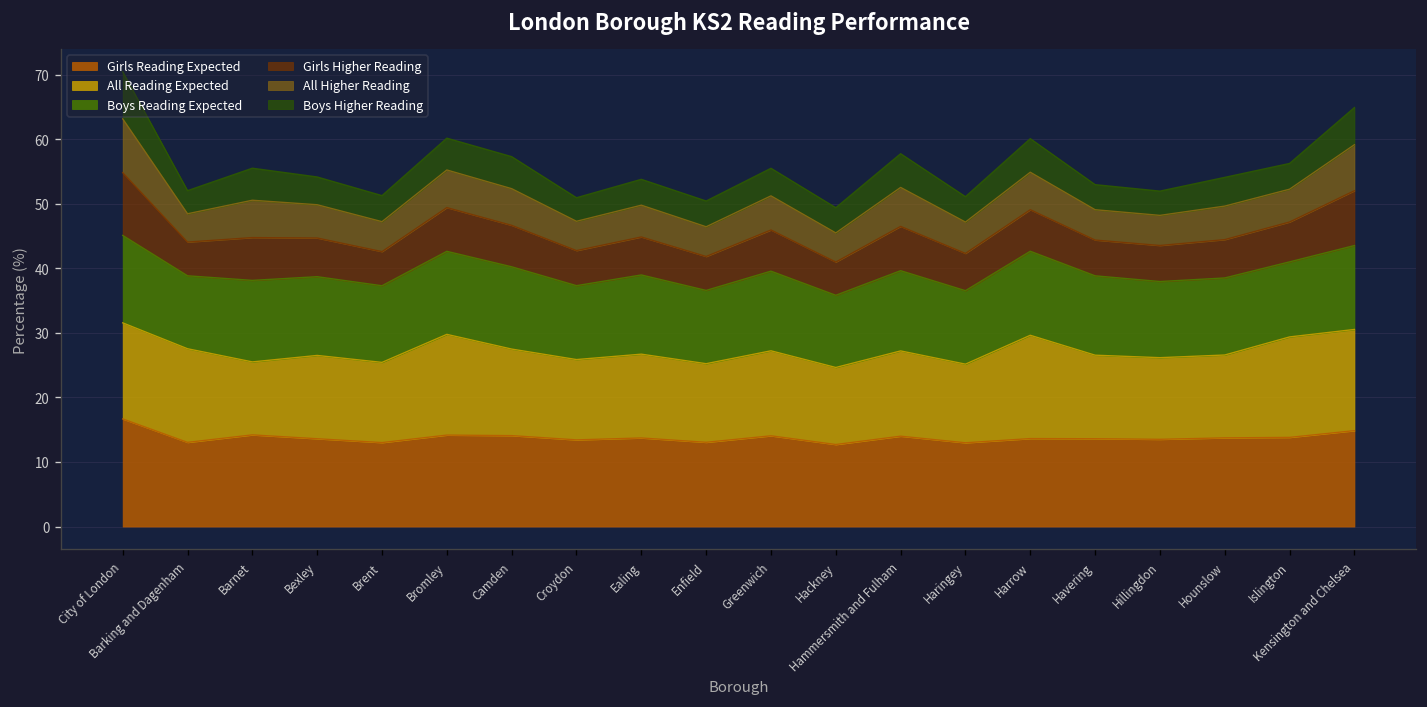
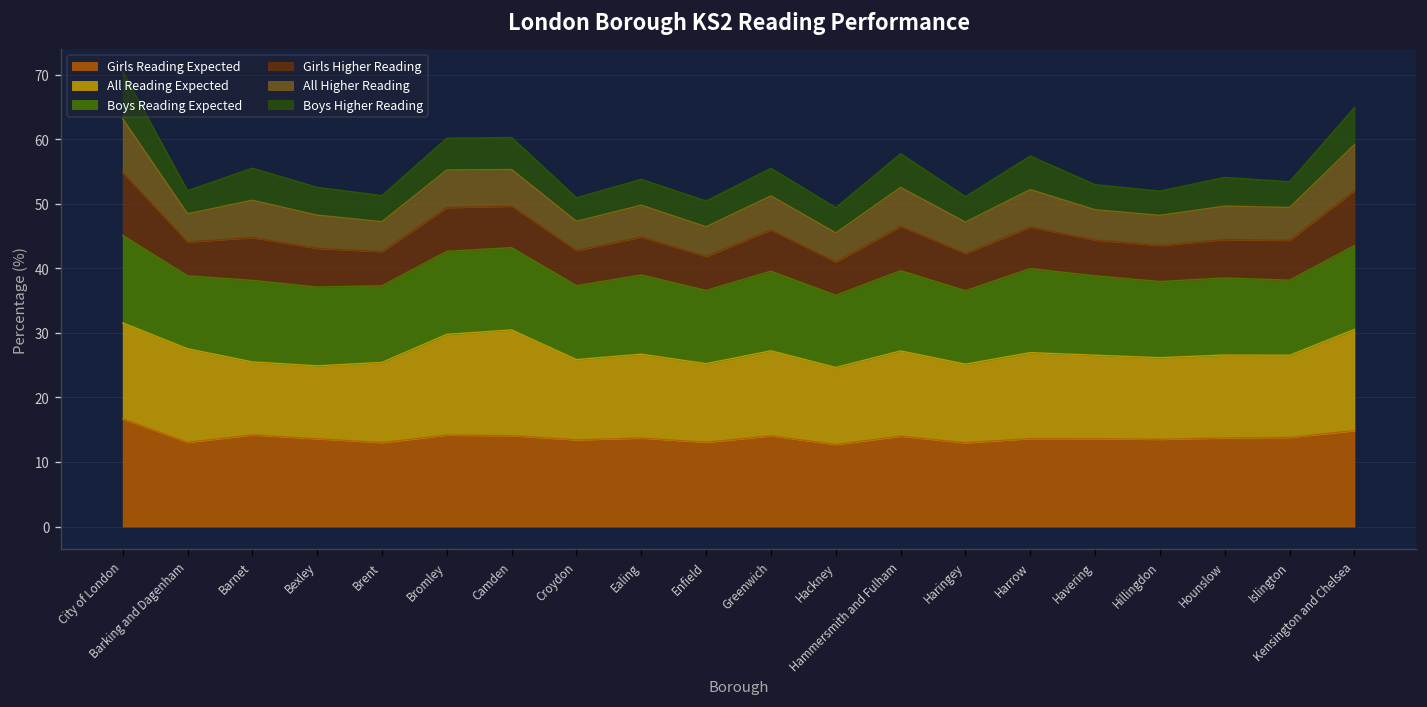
All Reading Expected, Bexley: 13 -> 11
All Reading Expected, Camden: 13 -> 16
All Reading Expected, Harrow: 16 -> 13
All Reading Expected, Islington: 16 -> 13
